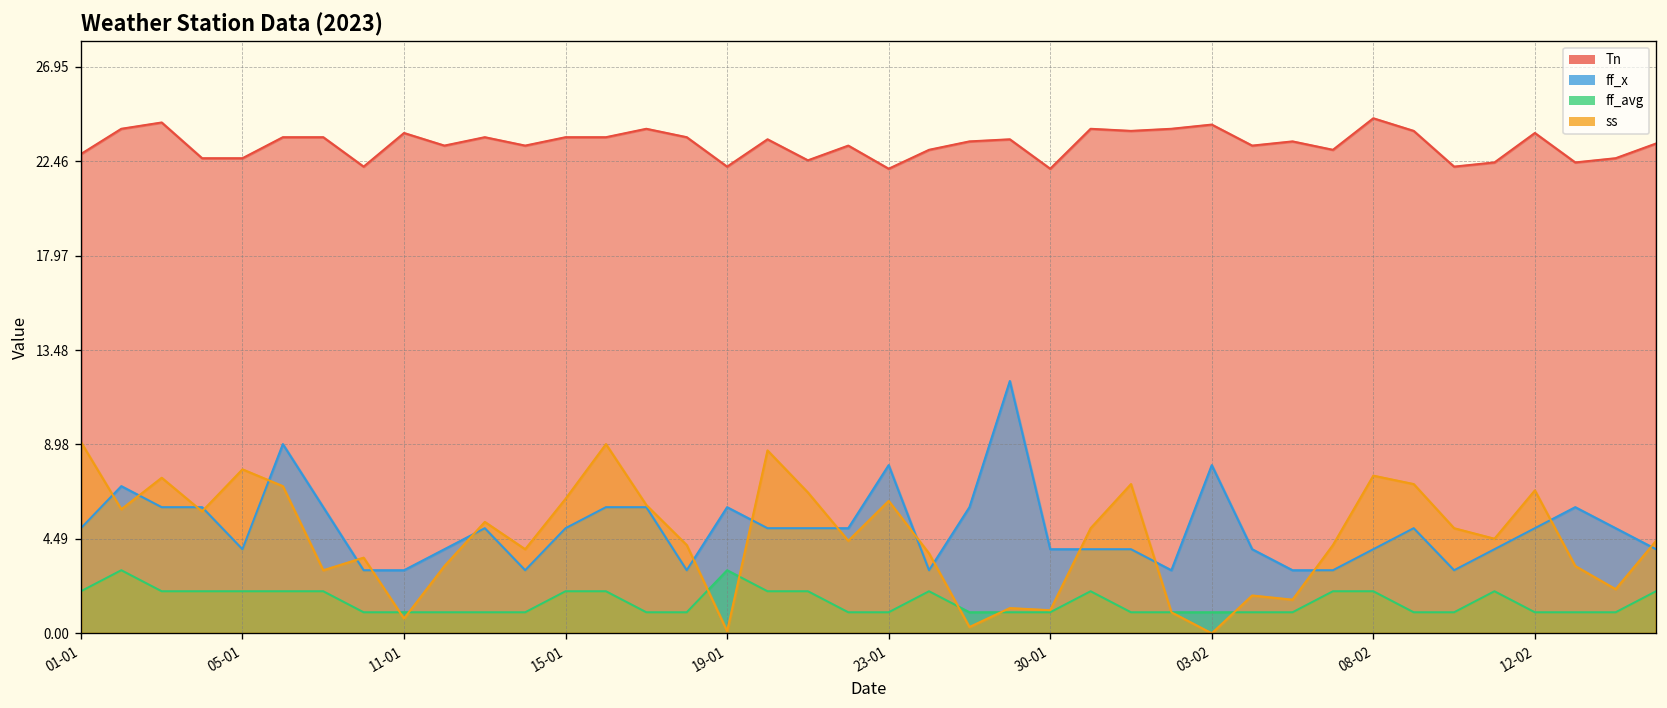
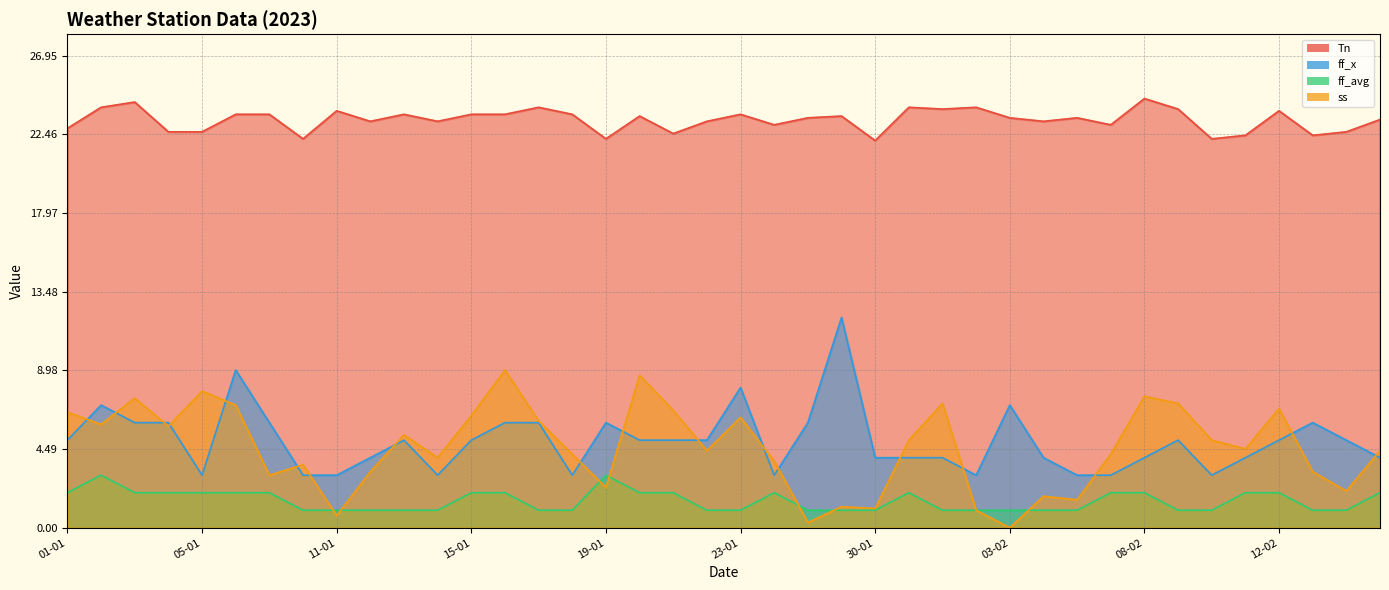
ss, 01-01: 9.1 -> 6.6
ff_x, 05-01: 4 -> 3
ss, 19-01: 0.1 -> 2.3
Tn, 23-01: 22.1 -> 23.6
Tn, 03-02: 24.2 -> 23.4
ff_x, 03-02: 8 -> 7
ff_avg, 12-02: 1 -> 2
